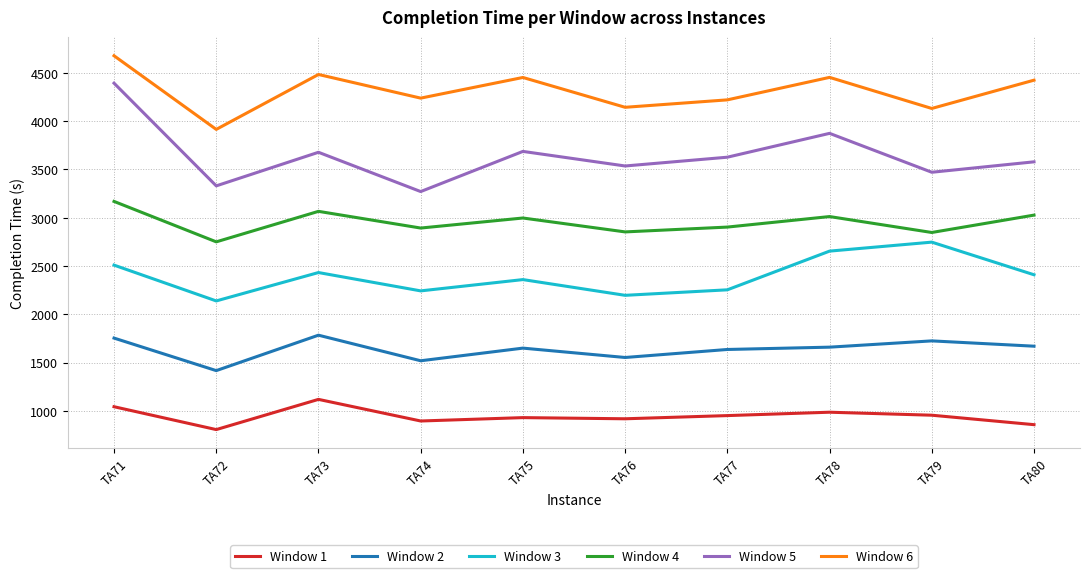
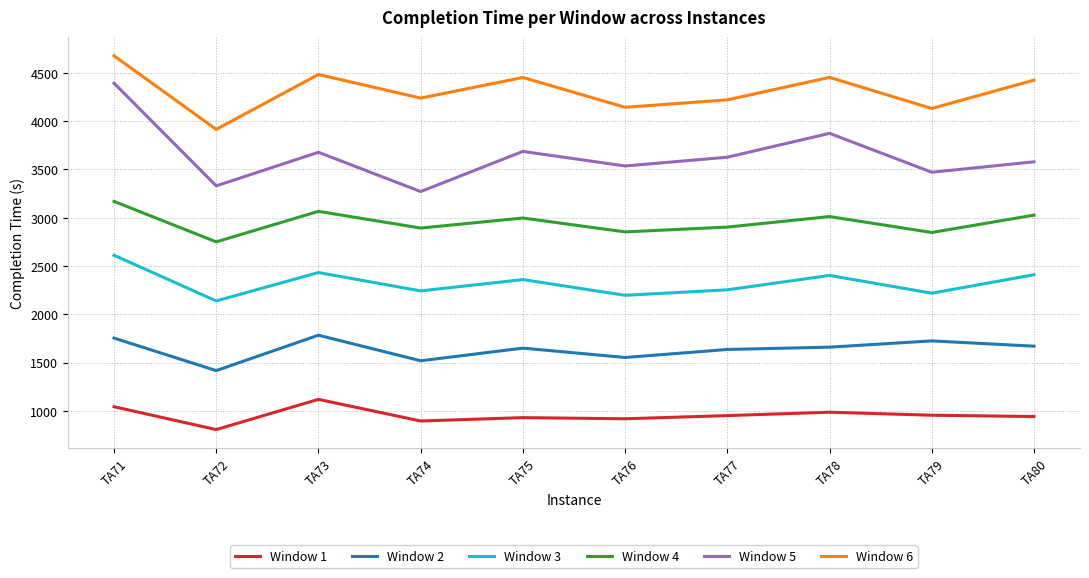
Window 3, TA71: 2500 -> 2600
Window 3, TA78: 2700 -> 2400
Window 3, TA79: 2700 -> 2200
Window 1, TA80: 860 -> 940
